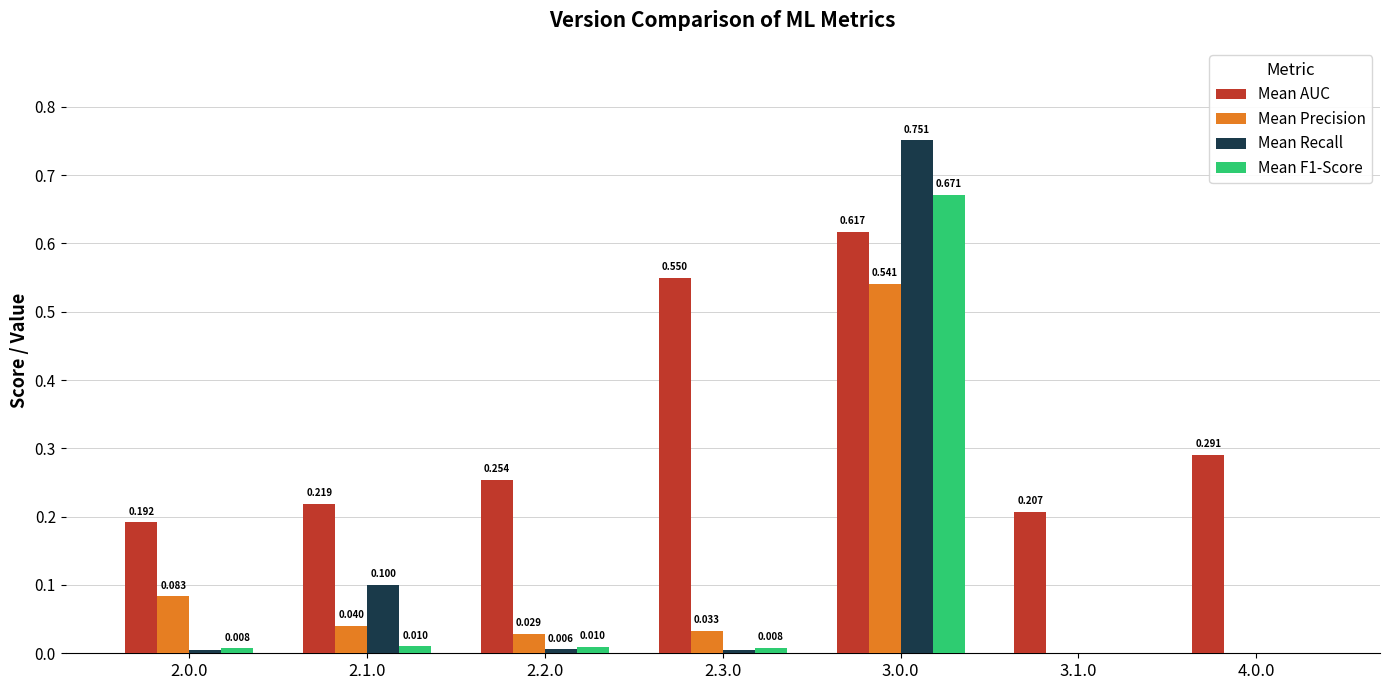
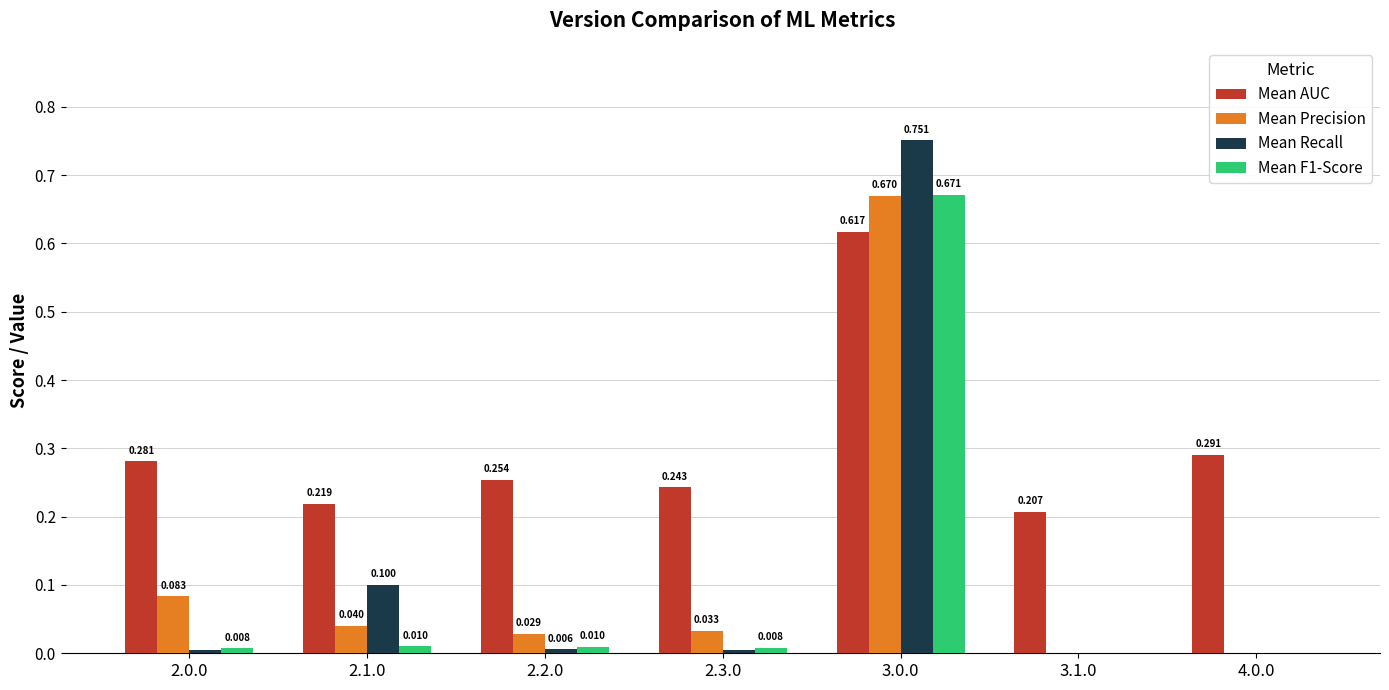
Mean AUC, 2.0.0: 0.192 -> 0.281
Mean AUC, 2.3.0: 0.550 -> 0.243
Mean Precision, 3.0.0: 0.541 -> 0.670
